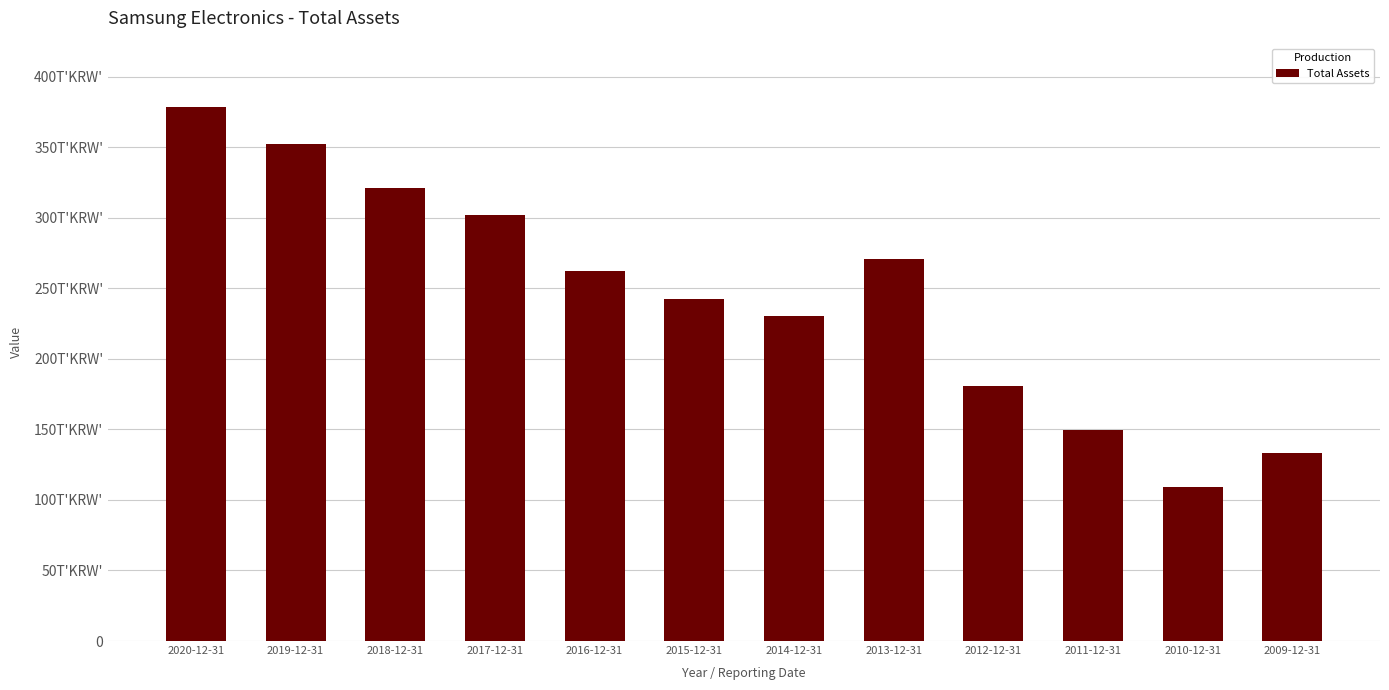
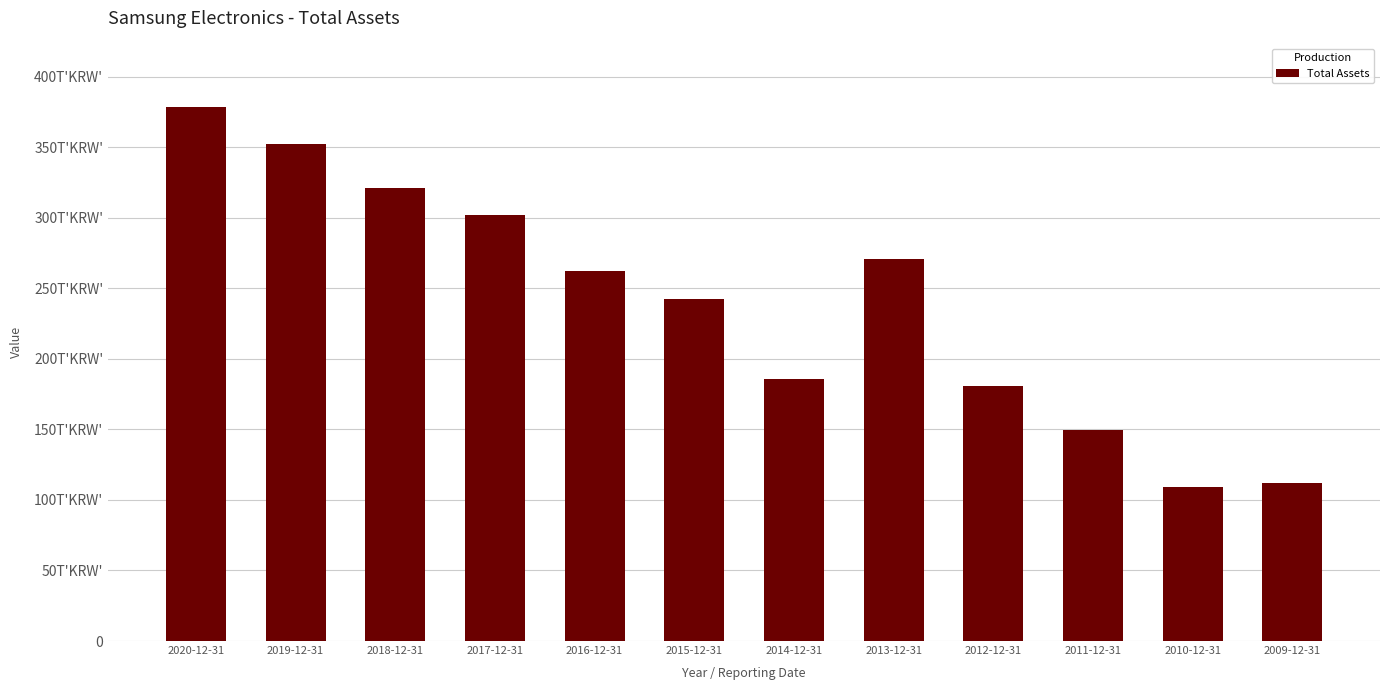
2014-12-31: 230T'KRW' -> 186T'KRW'
2009-12-31: 133T'KRW' -> 112T'KRW'
